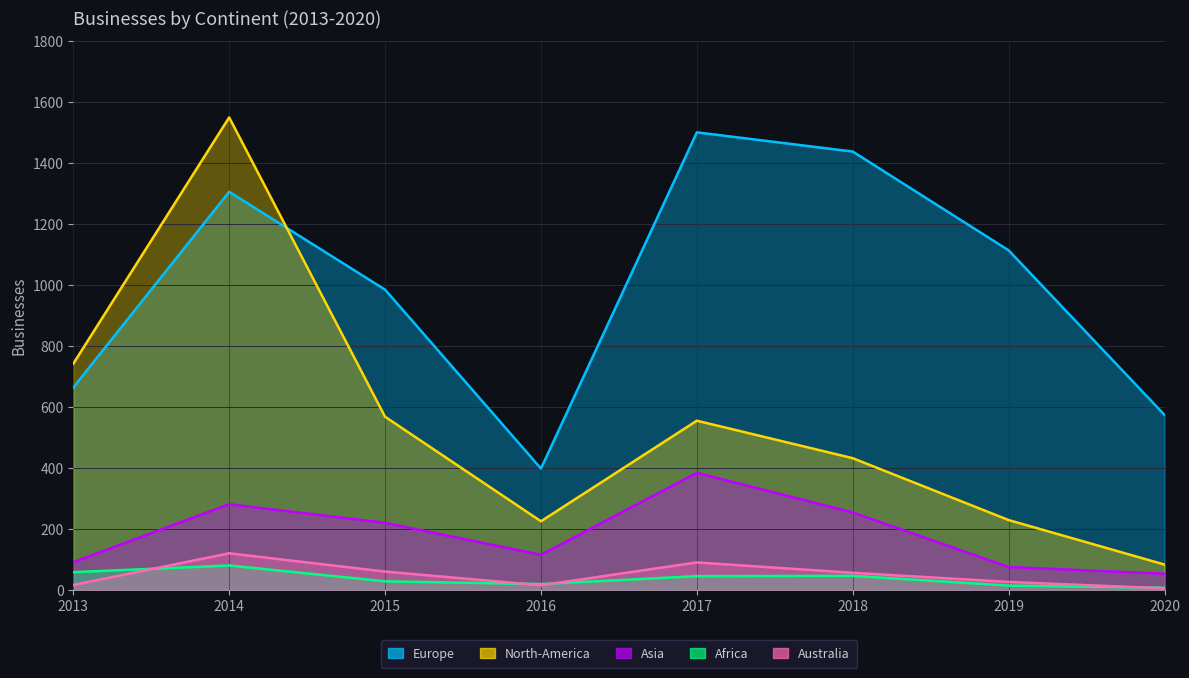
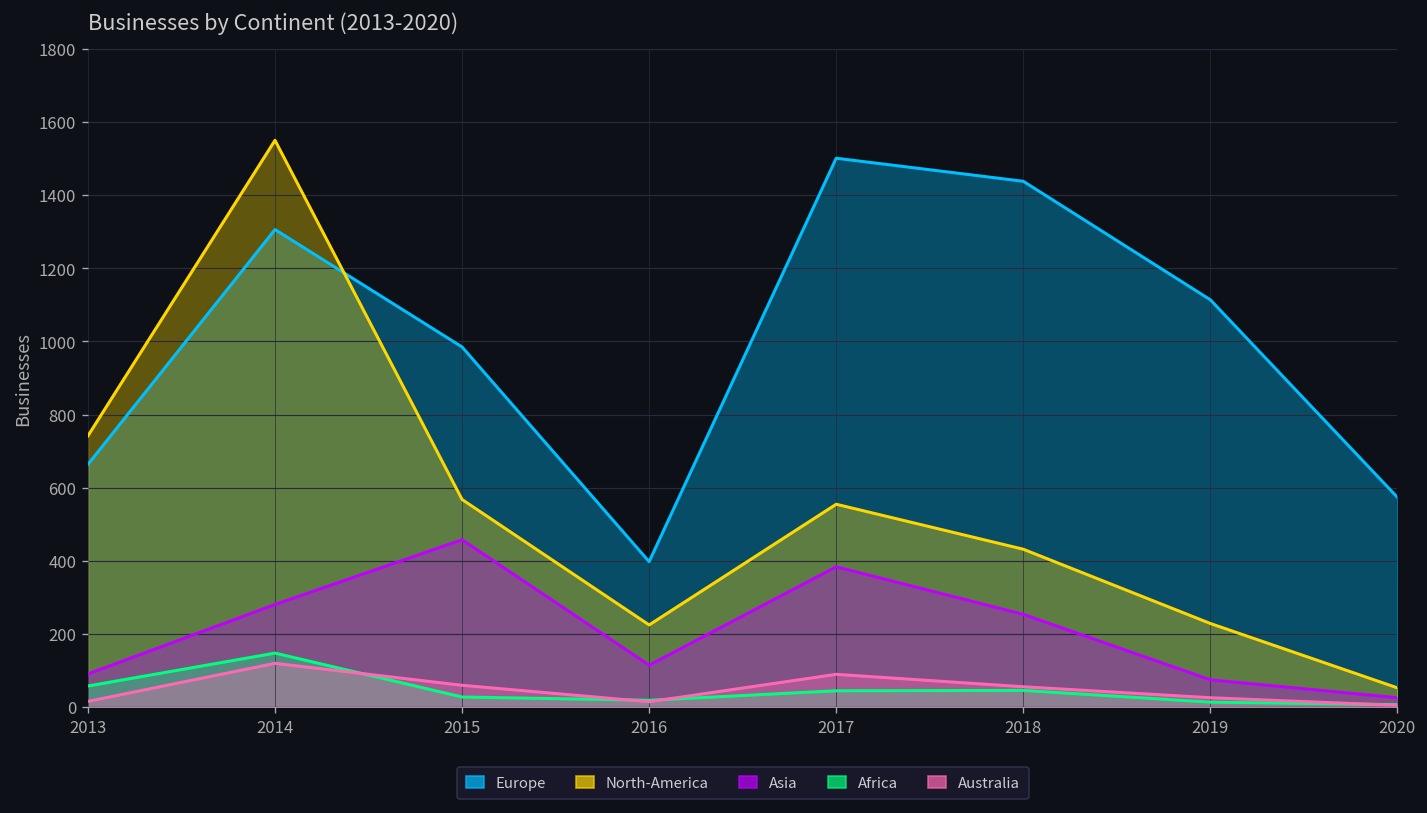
Africa, 2014: 80 -> 150
Asia, 2015: 220 -> 460
North-America, 2020: 80 -> 50
Asia, 2020: 50 -> 30
